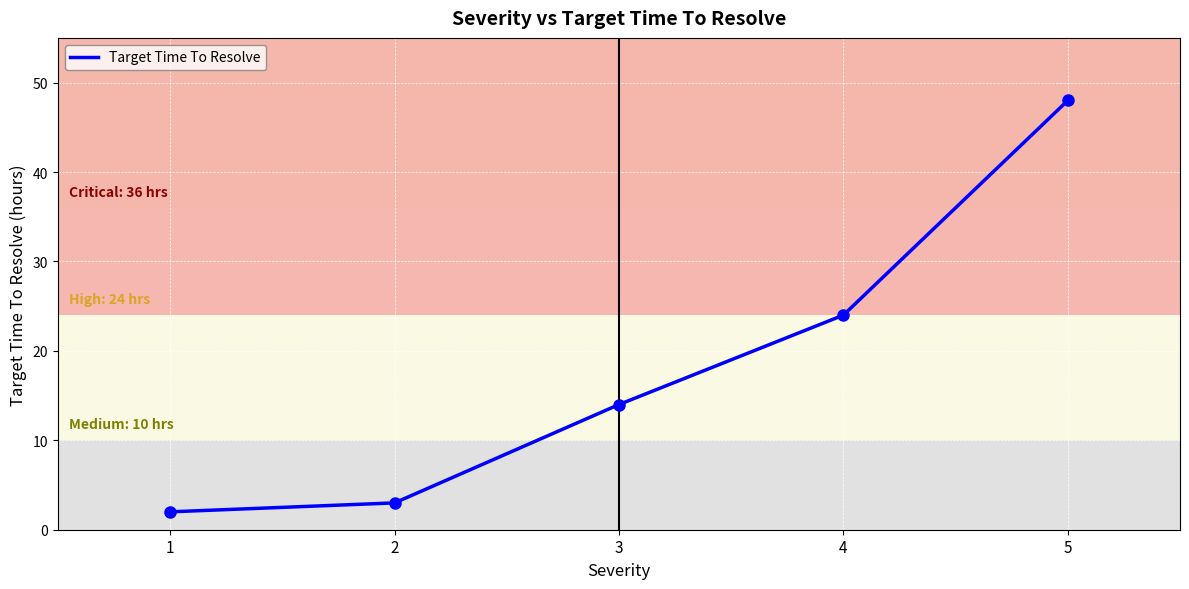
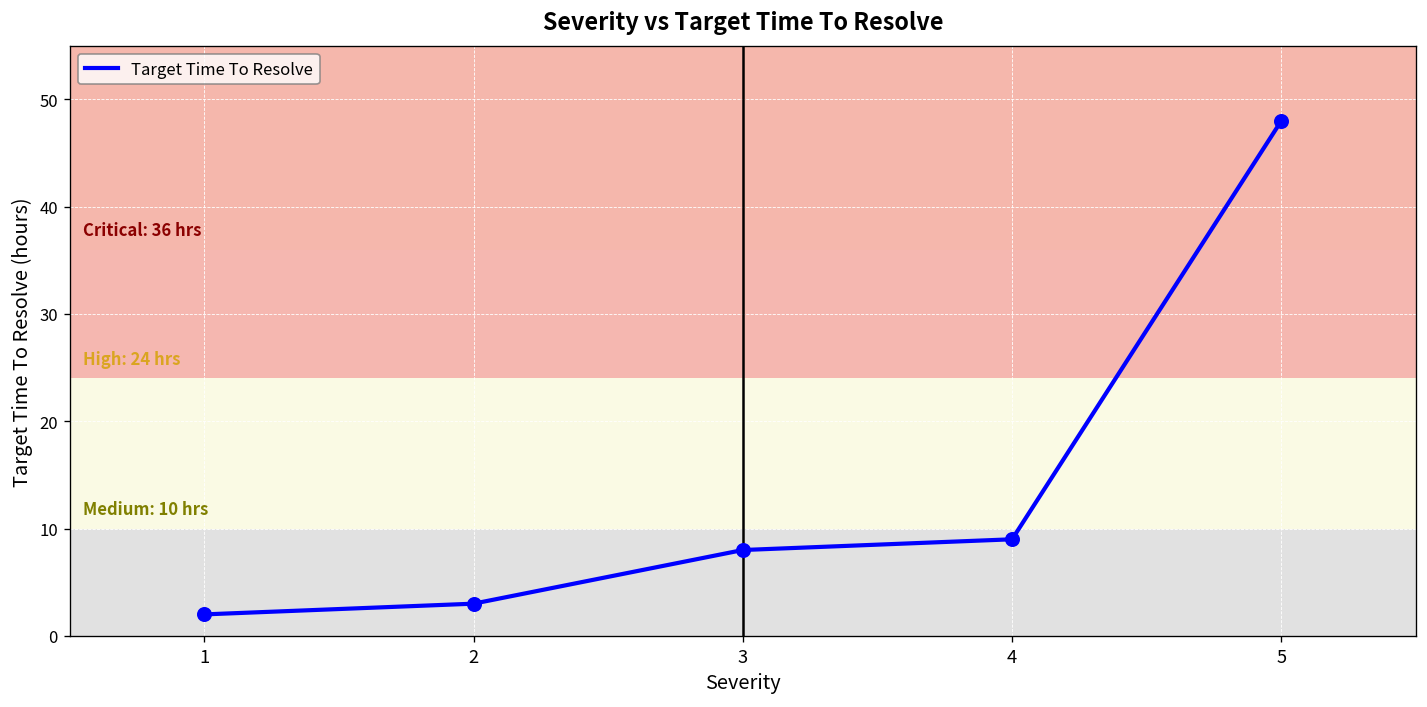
3: 14 -> 8
4: 24 -> 9
